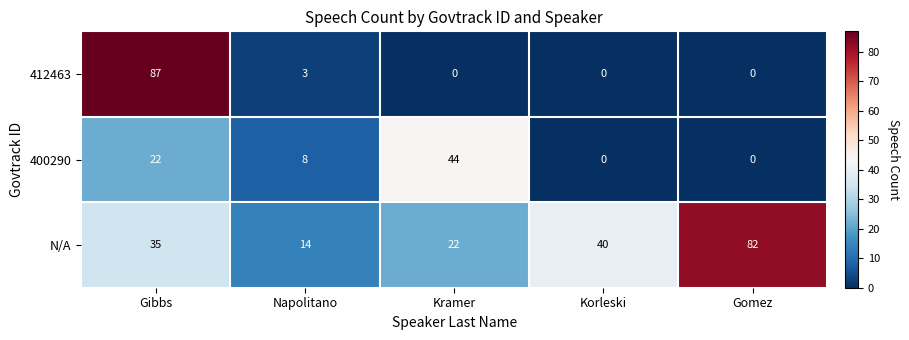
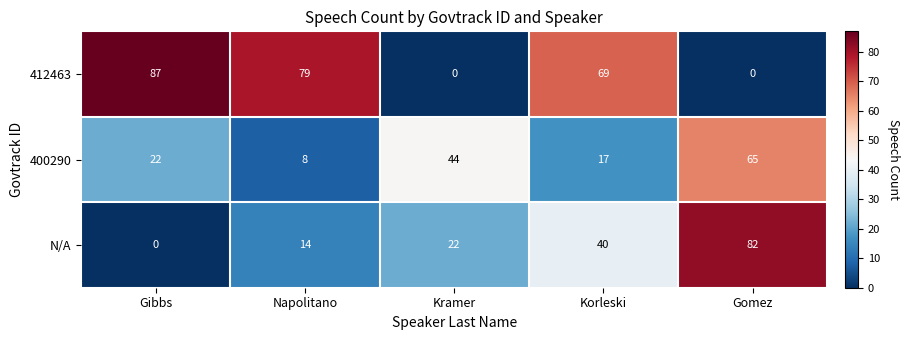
412463, Napolitano: 3 -> 79
412463, Korleski: 0 -> 69
400290, Korleski: 0 -> 17
400290, Gomez: 0 -> 65
N/A, Gibbs: 35 -> 0
